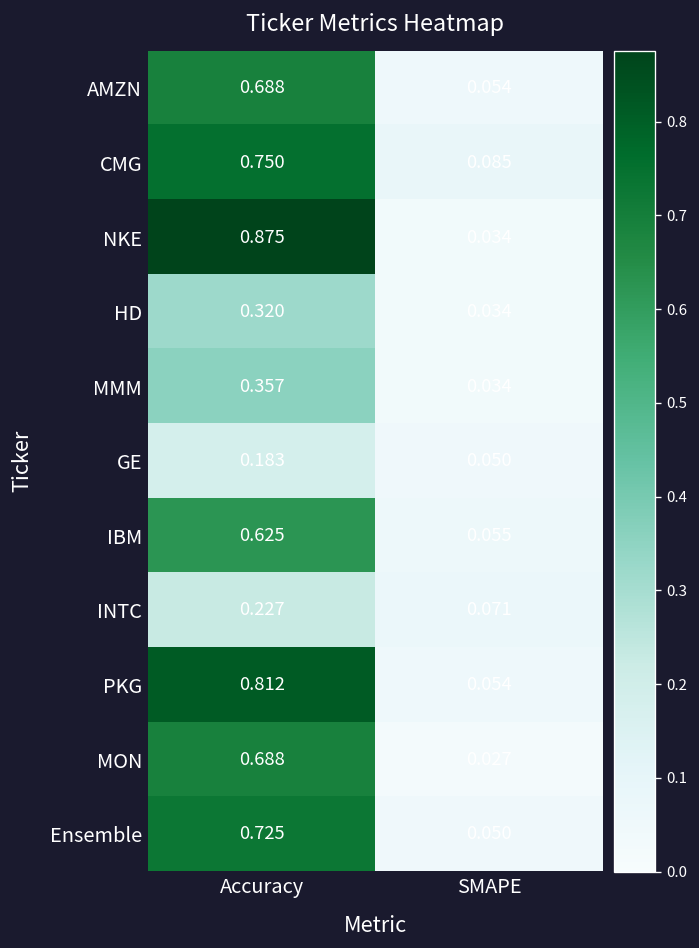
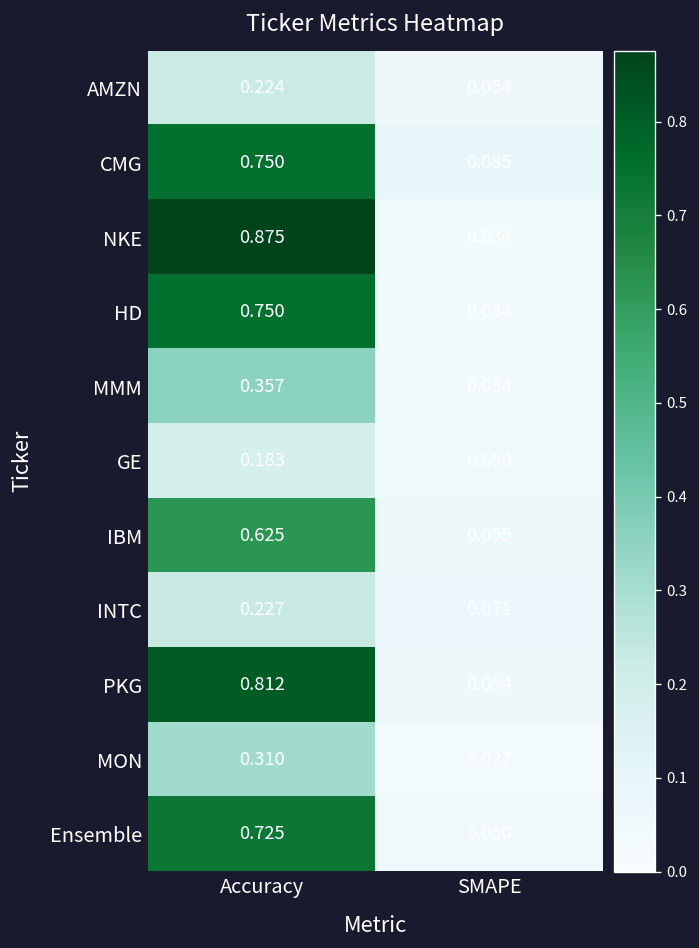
AMZN, Accuracy: 0.688 -> 0.224
HD, Accuracy: 0.320 -> 0.750
MON, Accuracy: 0.688 -> 0.310
